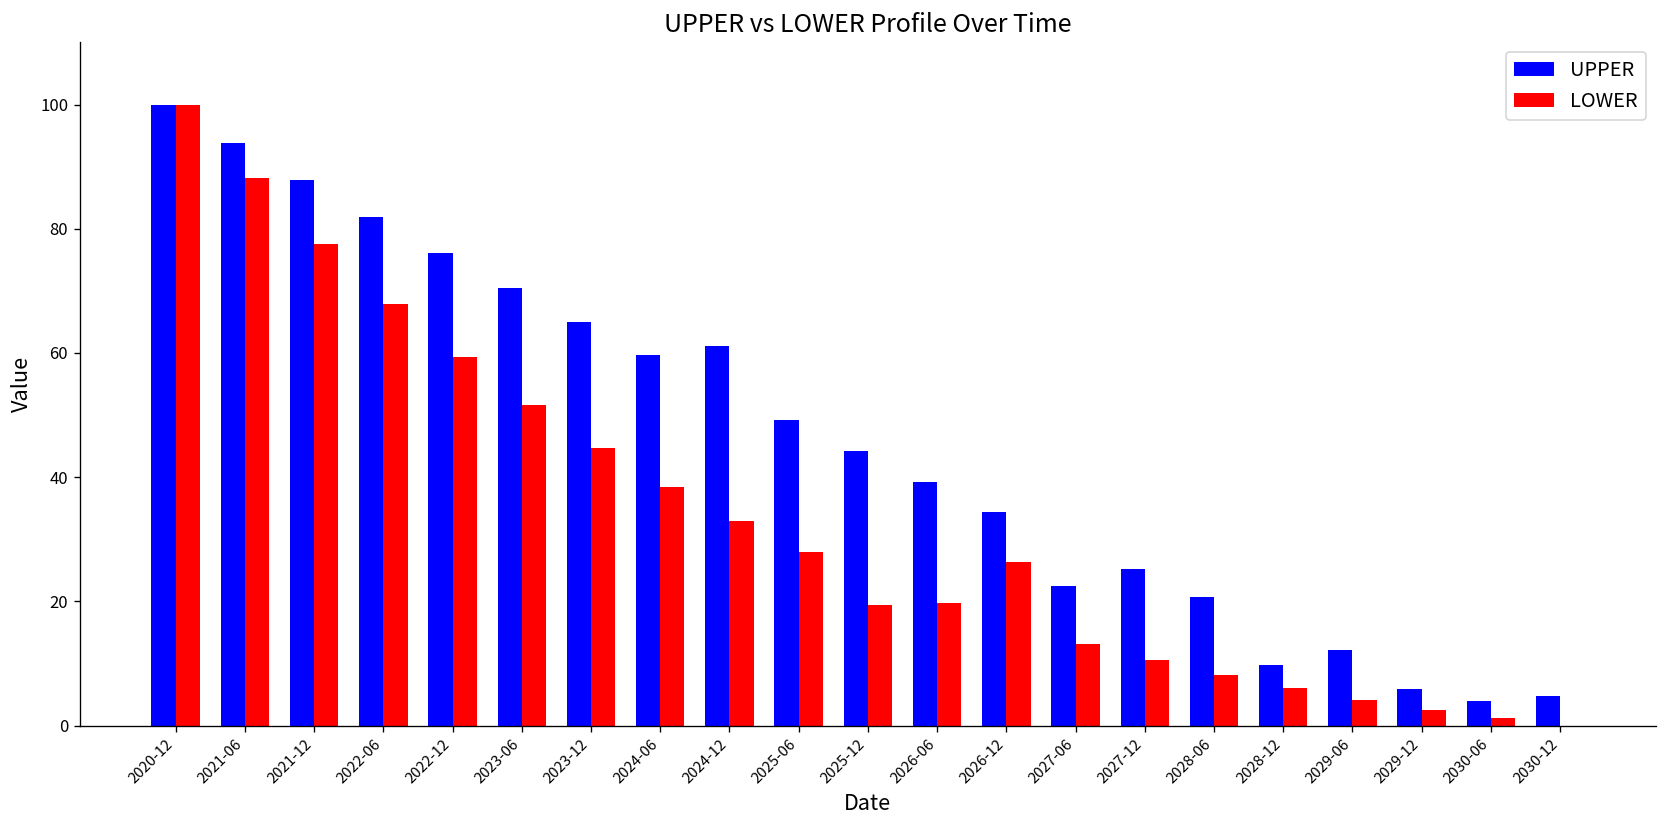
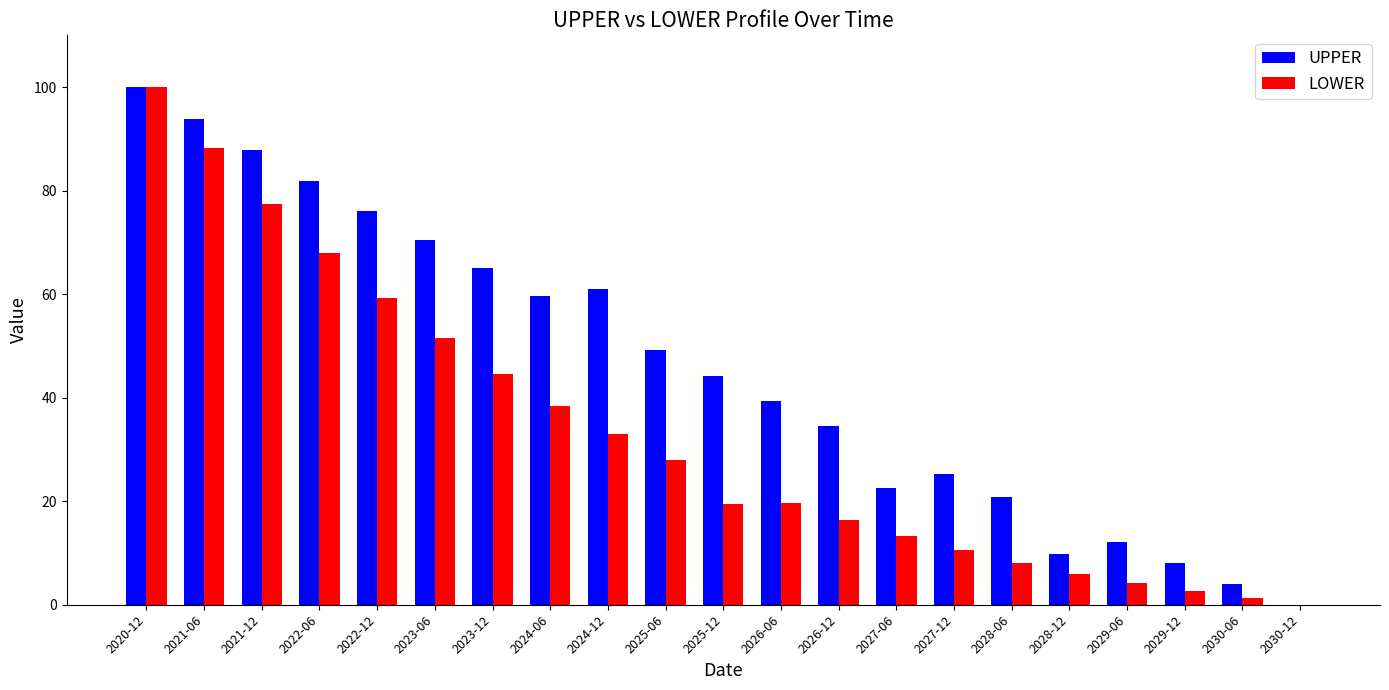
LOWER, 2026-12: 26 -> 16
UPPER, 2029-12: 6 -> 8
UPPER, 2030-12: 5 -> 0
